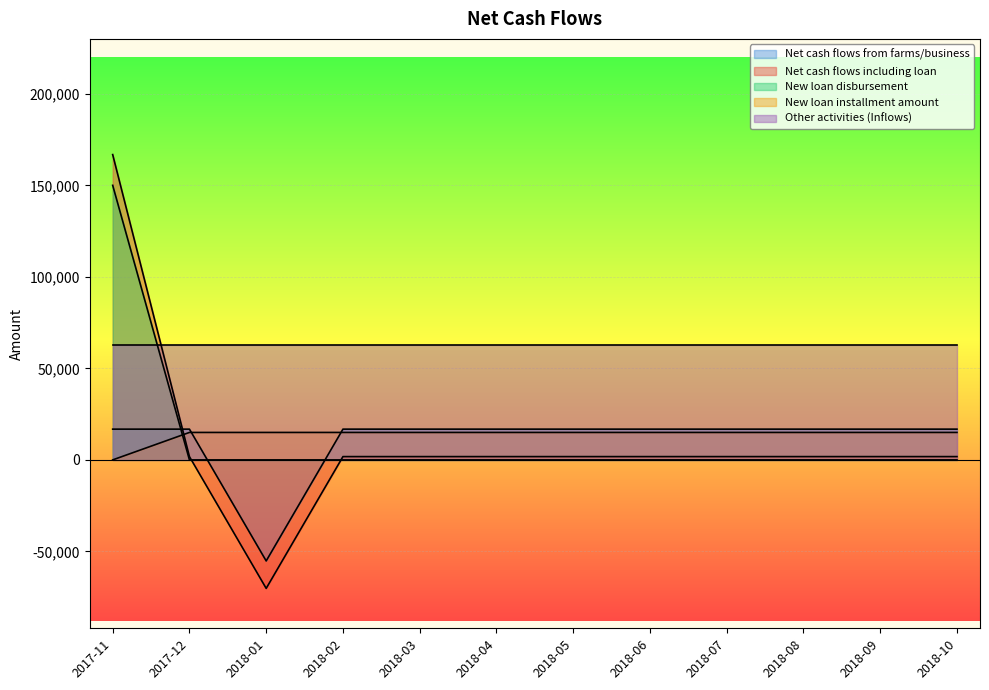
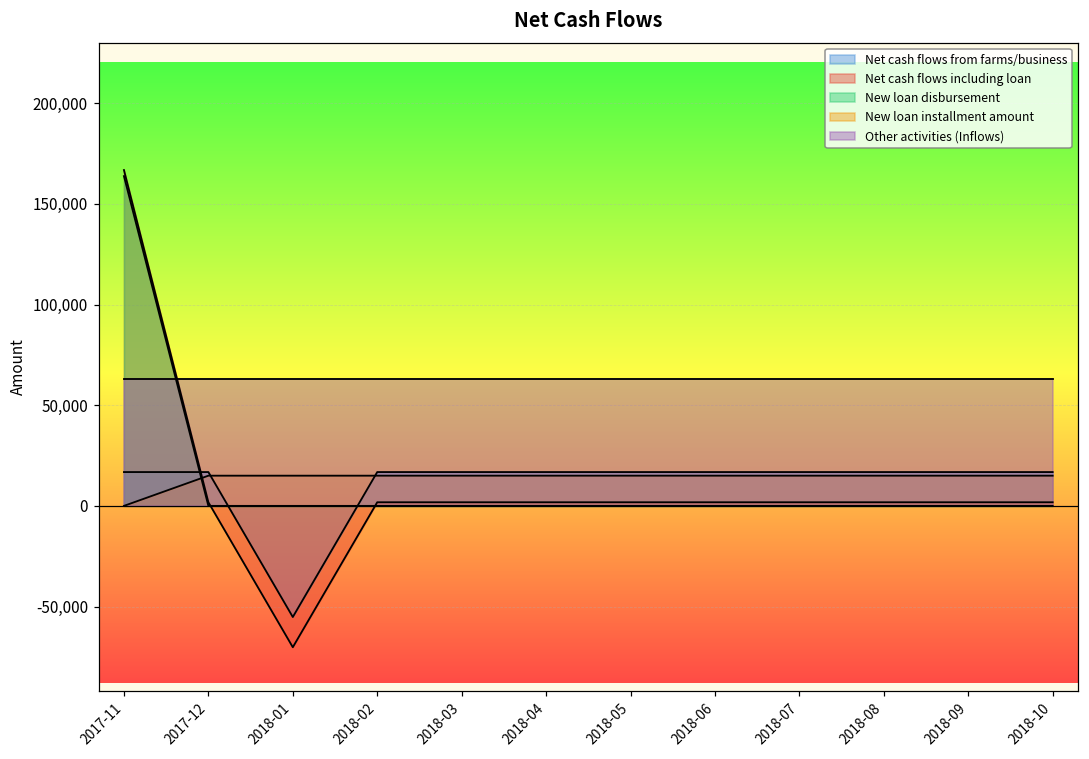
New loan disbursement, 2017-11: 150,000 -> 164,000
